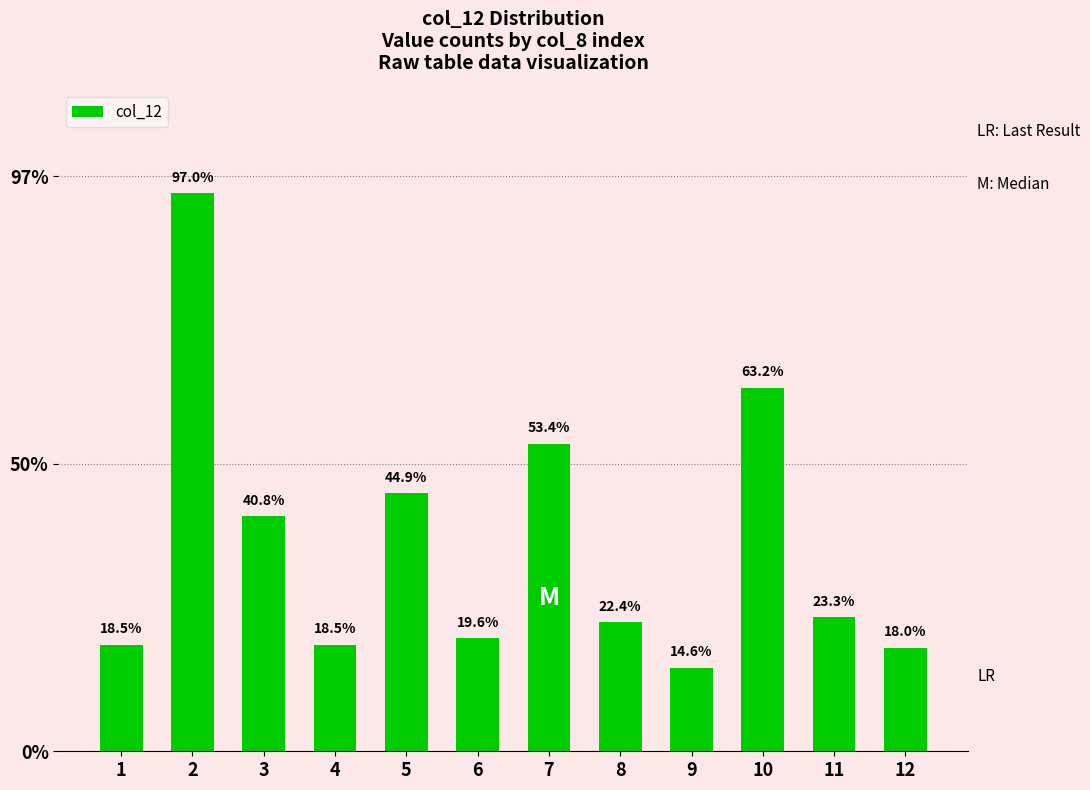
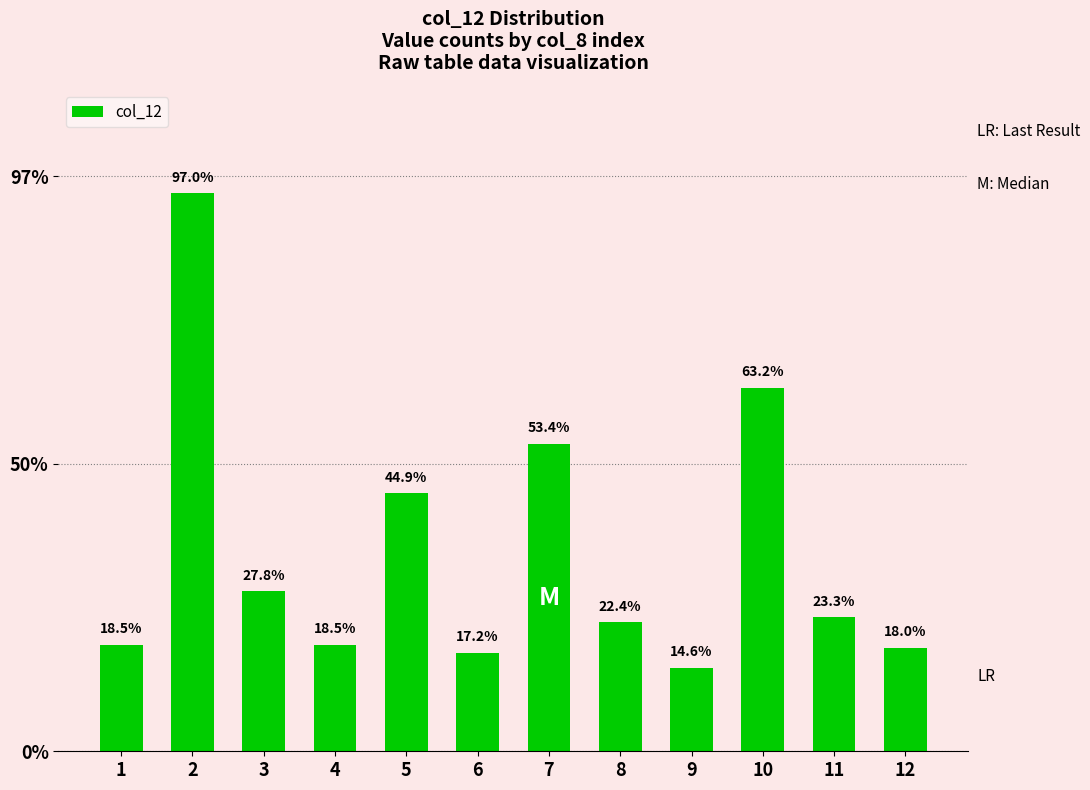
3: 40.8% -> 27.8%
6: 19.6% -> 17.2%
